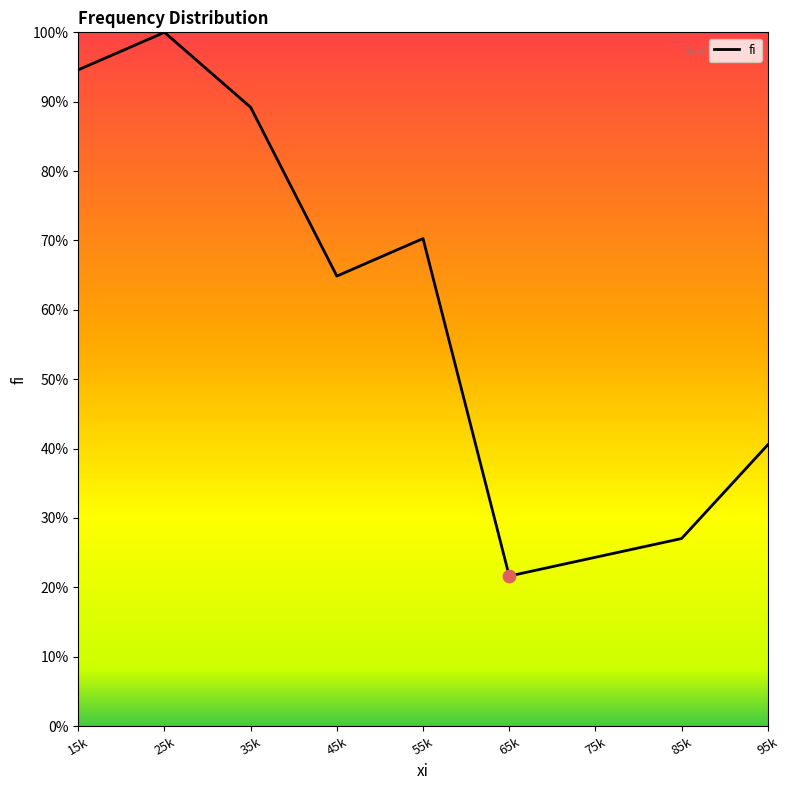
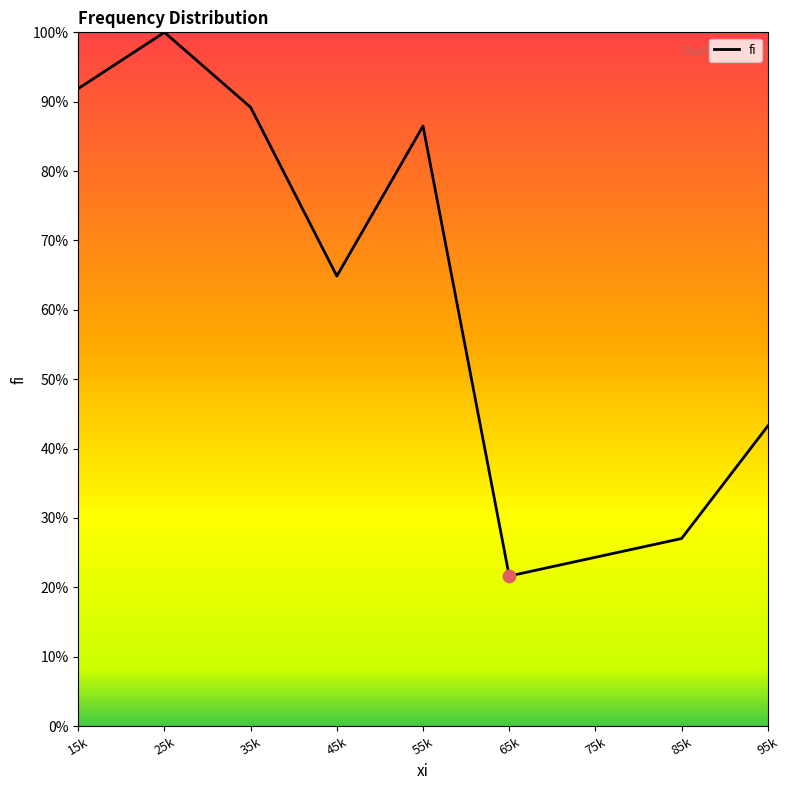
fi, 15k: 95% -> 92%
fi, 55k: 70% -> 86%
fi, 95k: 41% -> 43%
